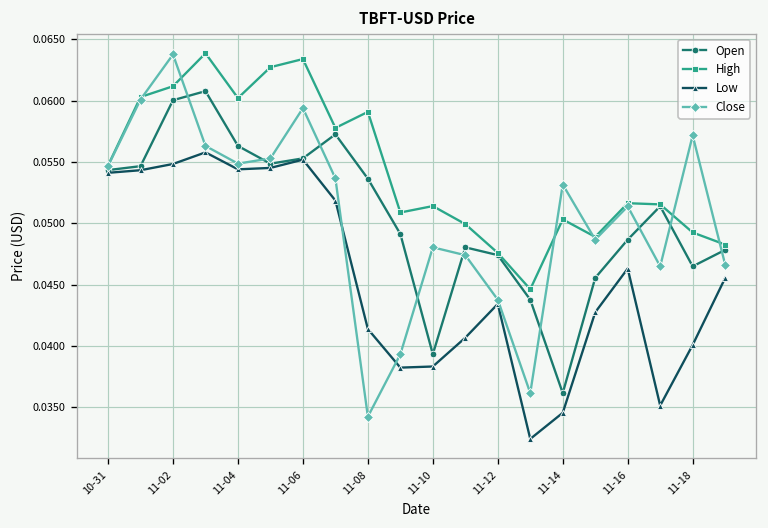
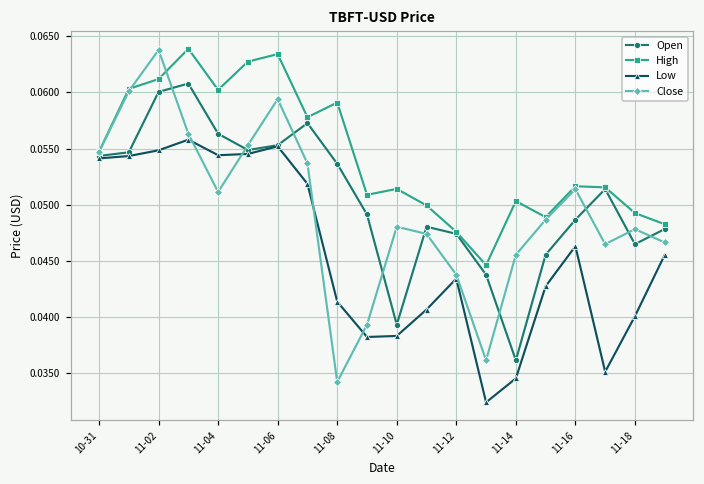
Close, 11-04: 0.0549 -> 0.0511
Close, 11-14: 0.0532 -> 0.0455
Close, 11-18: 0.0572 -> 0.0478
